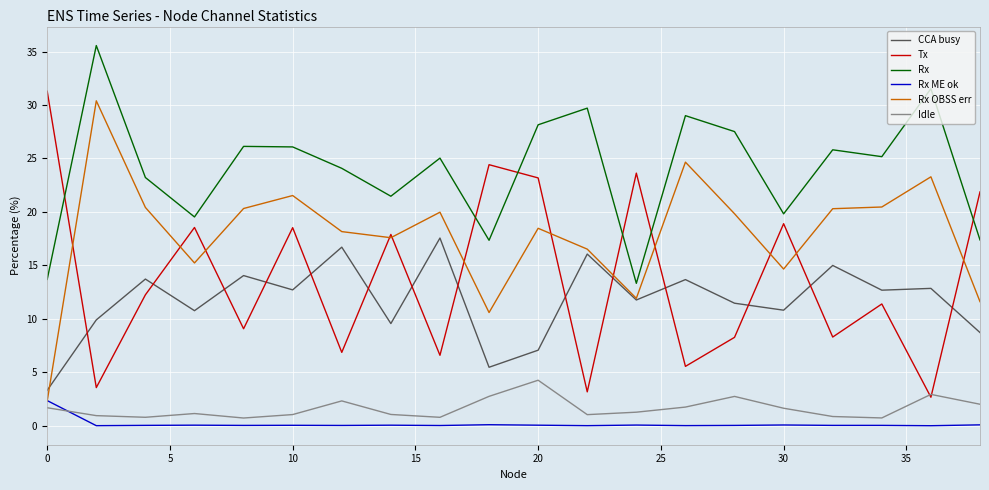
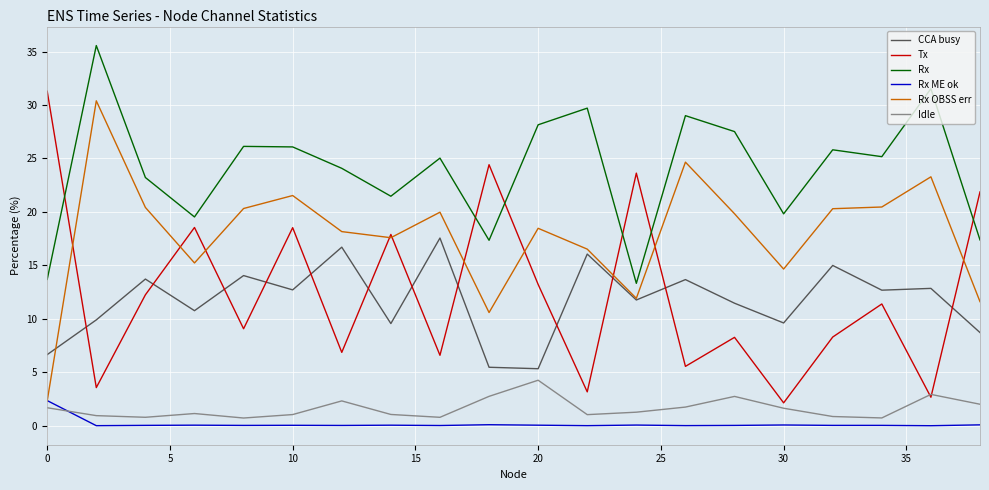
CCA busy, 0: 3.3 -> 6.7
CCA busy, 20: 7.1 -> 5.3
Tx, 20: 23.2 -> 13.2
CCA busy, 30: 10.8 -> 9.6
Tx, 30: 18.9 -> 2.2
